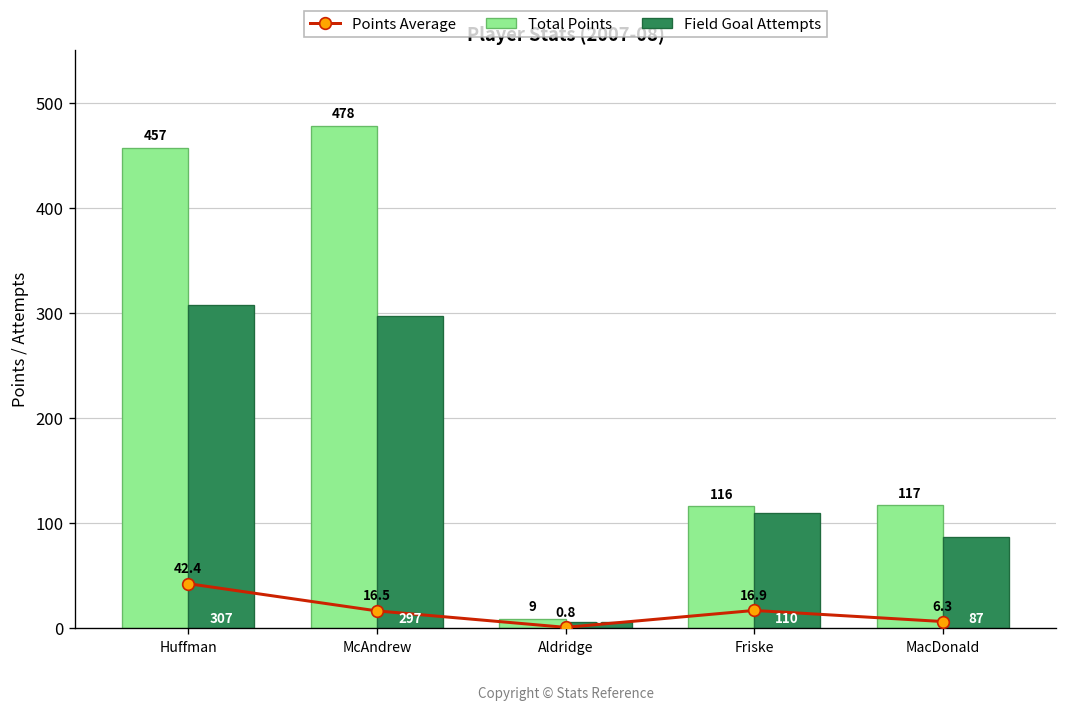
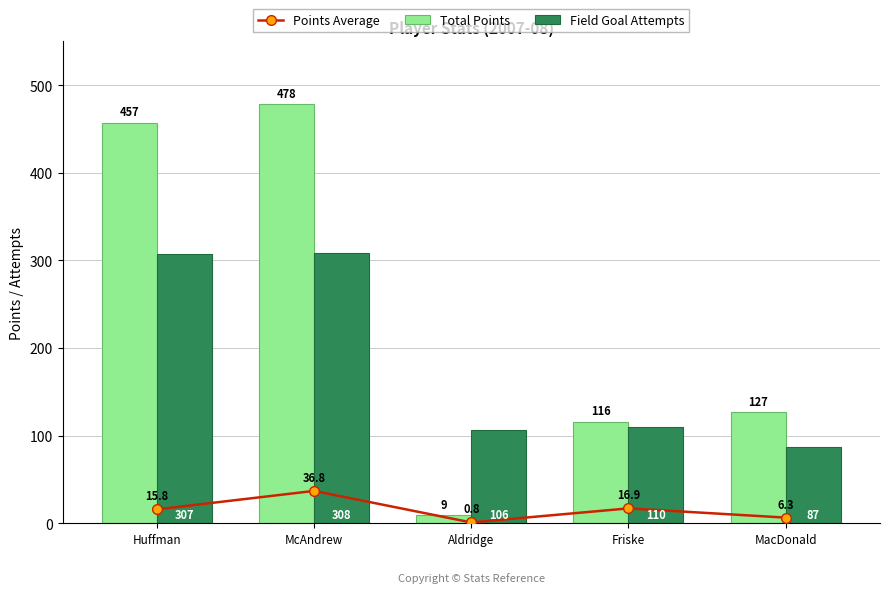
Points Average, Huffman: 42.4 -> 15.8
Points Average, McAndrew: 16.5 -> 36.8
Field Goal Attempts, McAndrew: 297 -> 308
Field Goal Attempts, Aldridge: 10 -> 110
Total Points, MacDonald: 117 -> 127
